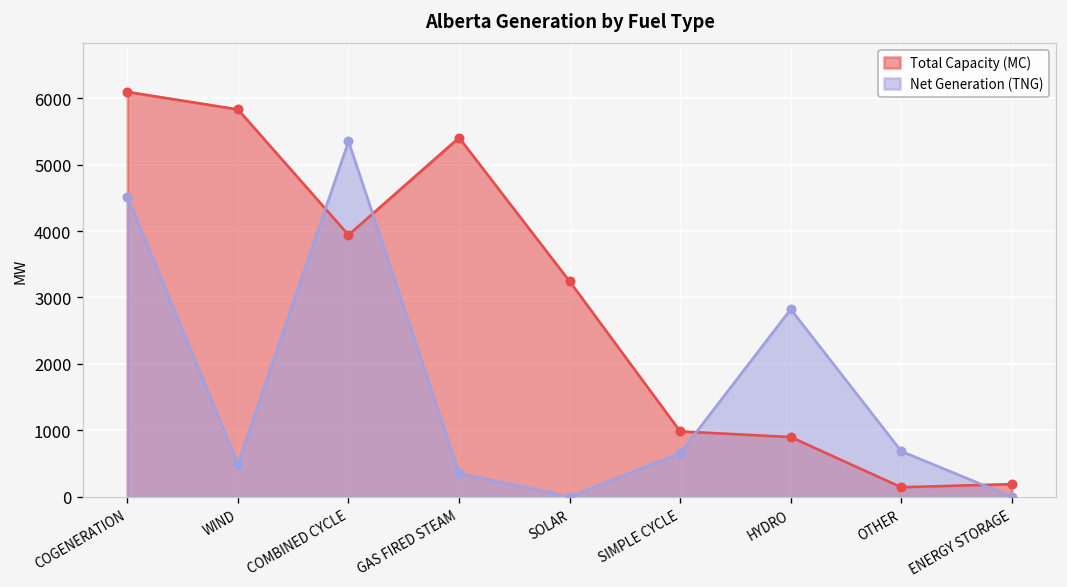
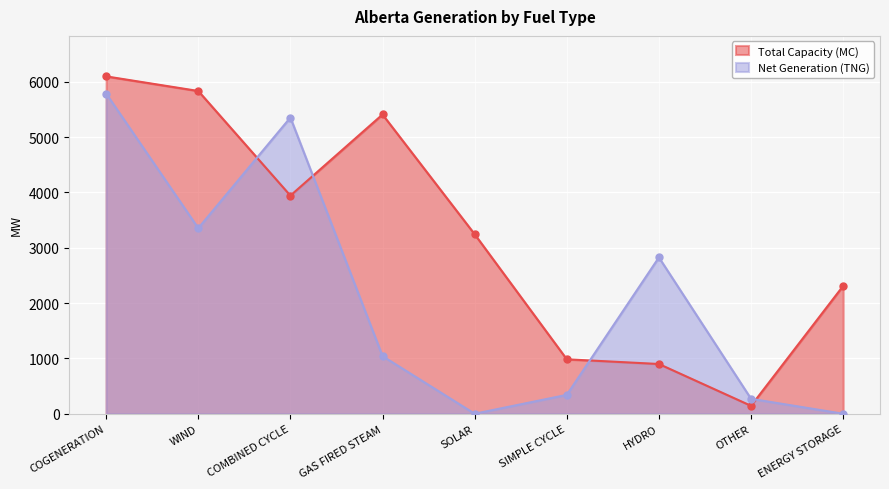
Net Generation (TNG), COGENERATION: 4500 -> 5800
Net Generation (TNG), WIND: 500 -> 3400
Net Generation (TNG), GAS FIRED STEAM: 400 -> 1000
Net Generation (TNG), SIMPLE CYCLE: 700 -> 300
Net Generation (TNG), OTHER: 700 -> 300
Total Capacity (MC), ENERGY STORAGE: 200 -> 2300
